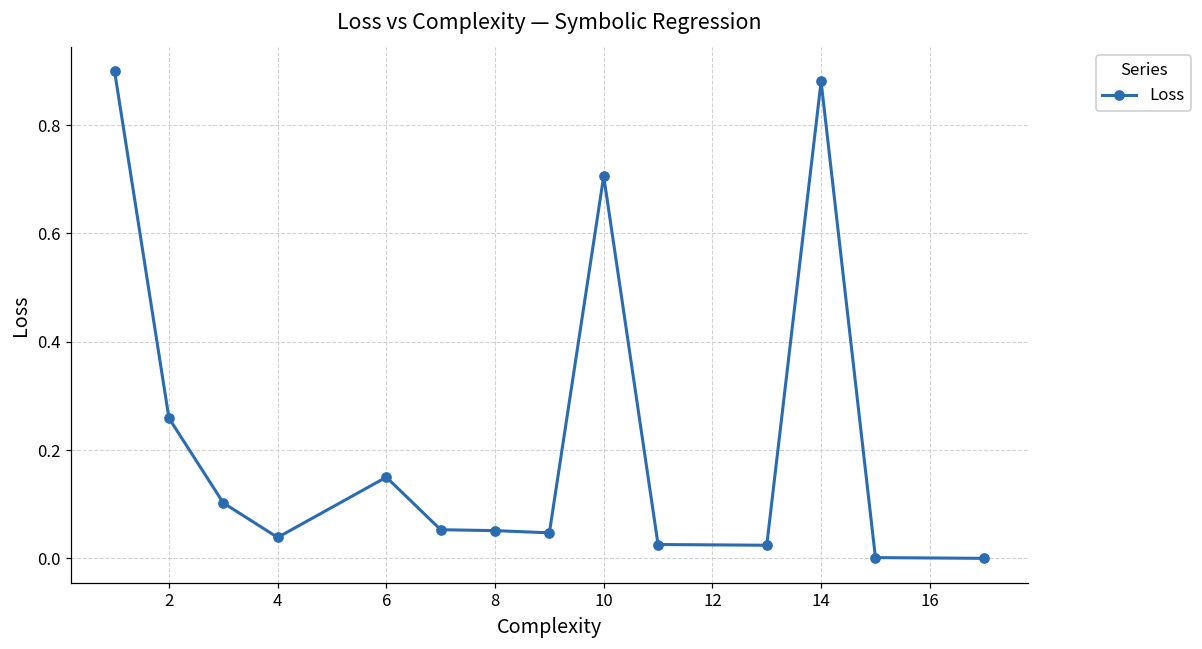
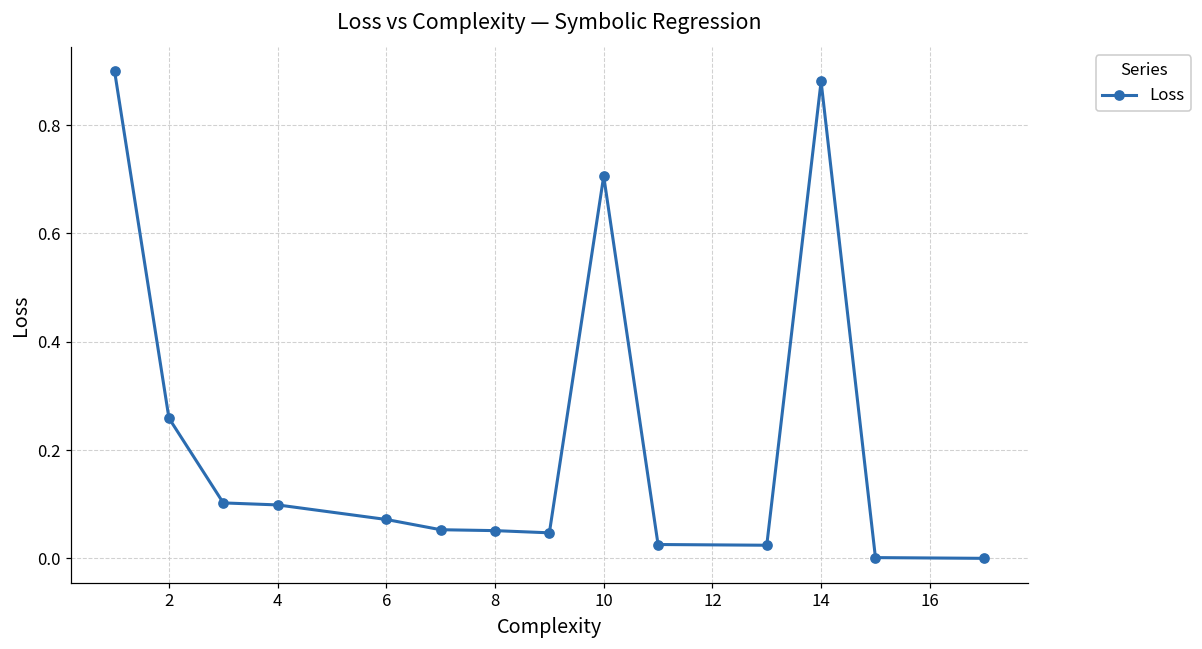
4: 0.04 -> 0.10
6: 0.15 -> 0.07
